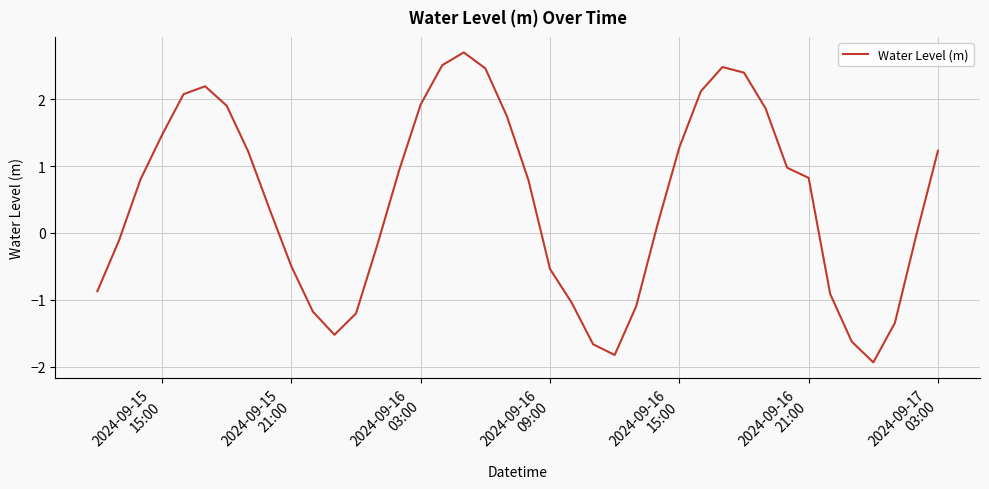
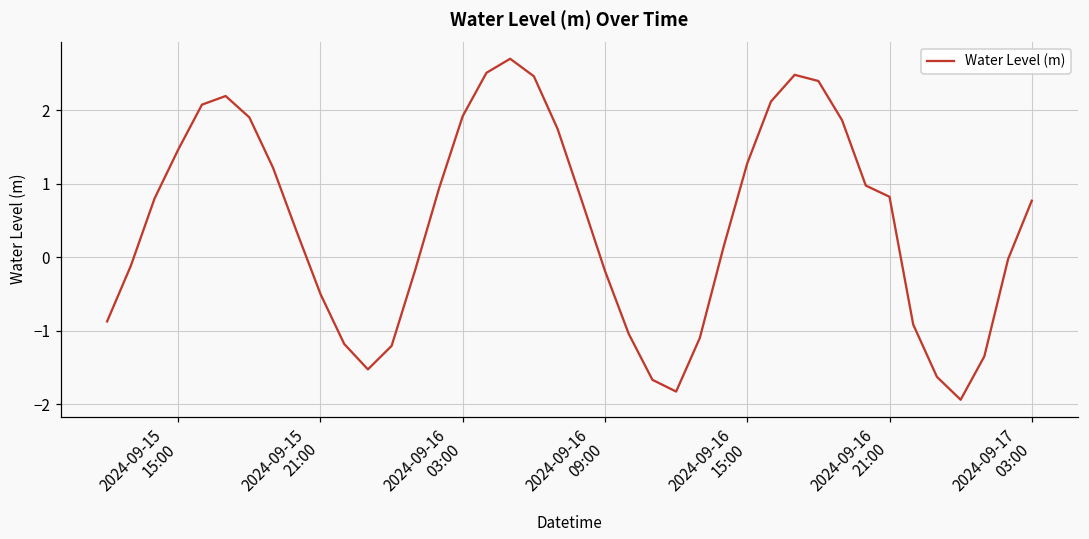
2024-09-16 09:00: -0.5 -> -0.2
2024-09-17 03:00: 1.2 -> 0.8
